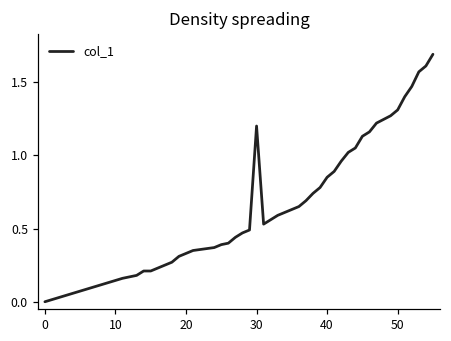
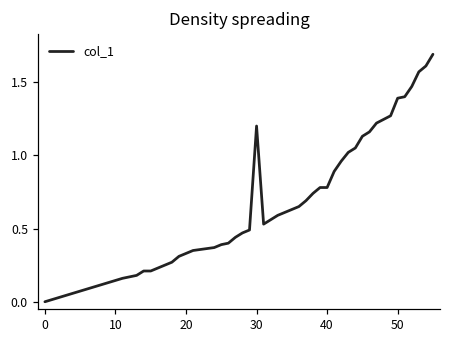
40: 0.85 -> 0.78
50: 1.31 -> 1.39
